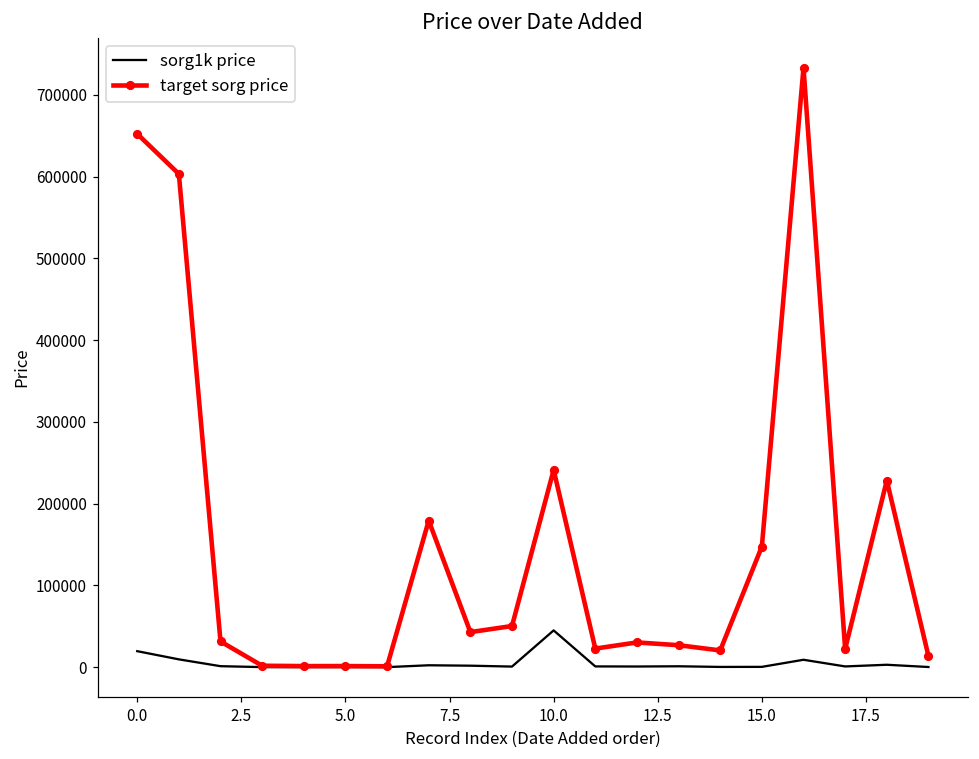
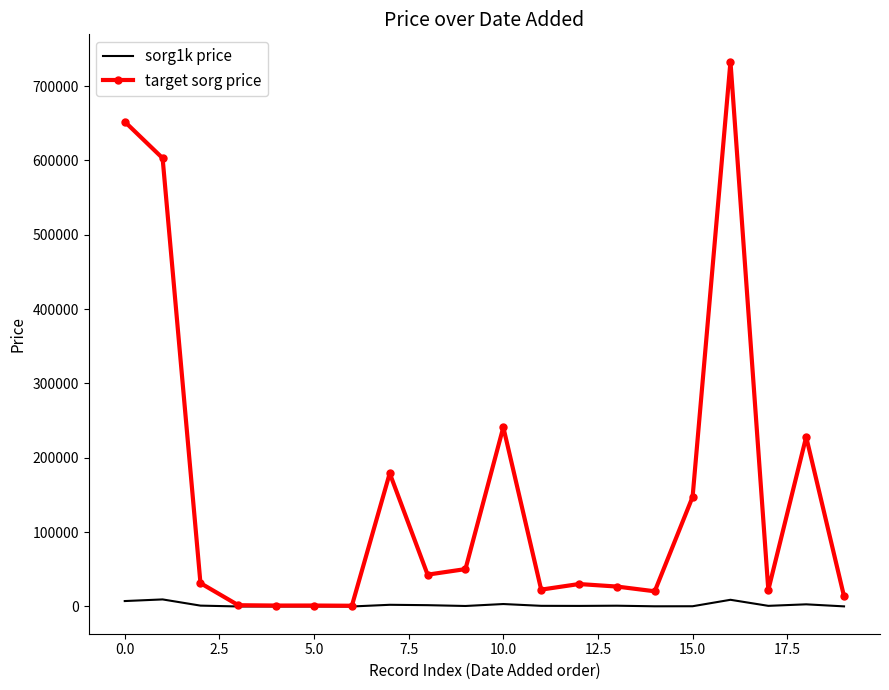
sorg1k price, 0.0: 20000 -> 10000
sorg1k price, 10.0: 40000 -> 0
